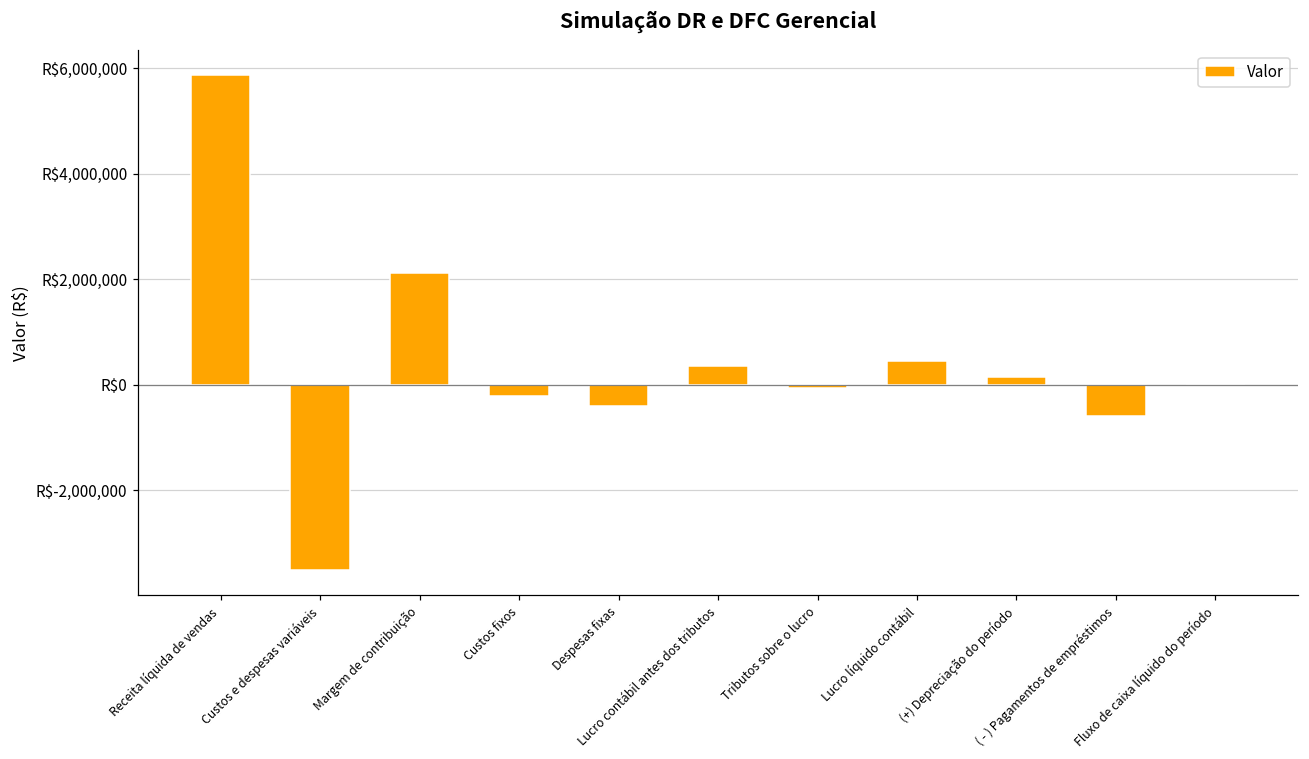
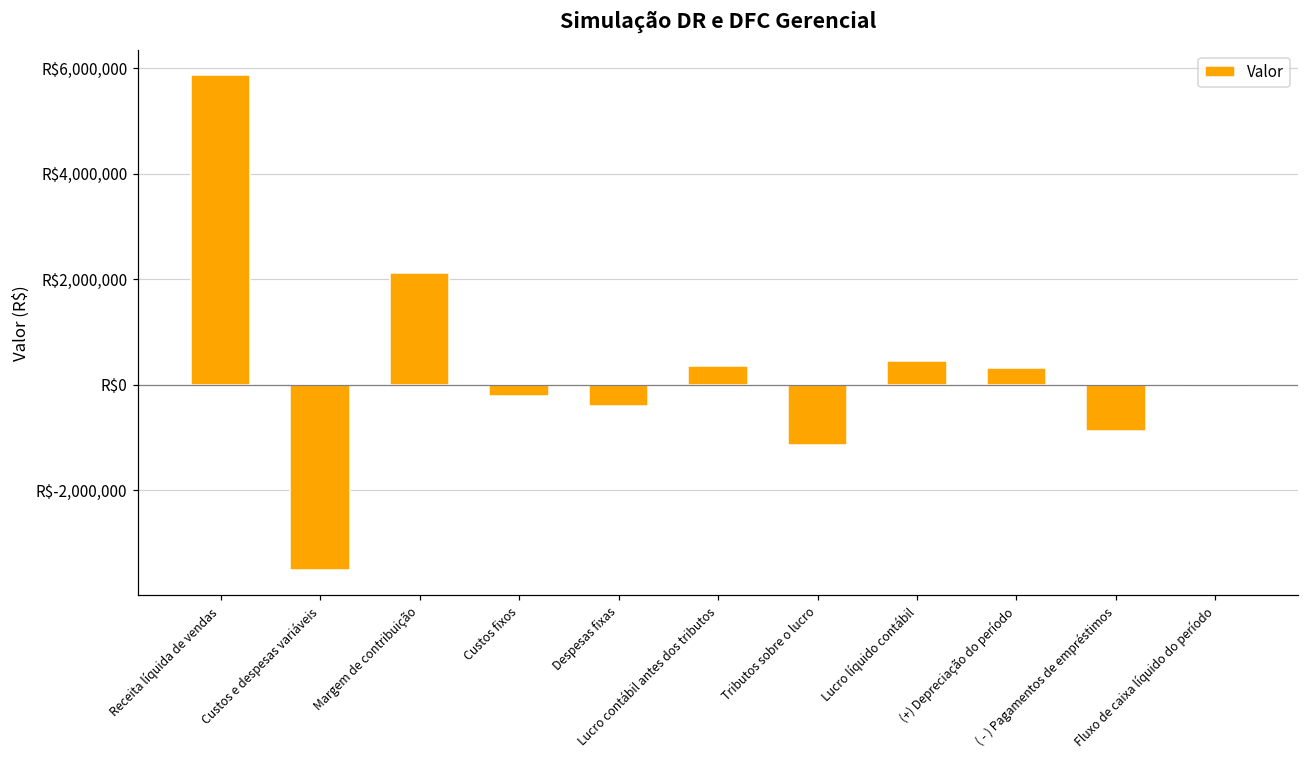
Tributos sobre o lucro: R$-100,000 -> R$-1,200,000
(+) Depreciação do período: R$100,000 -> R$300,000
( - ) Pagamentos de empréstimos: R$-600,000 -> R$-900,000
